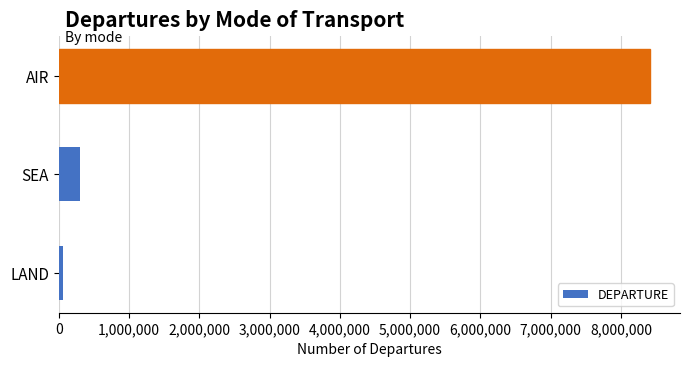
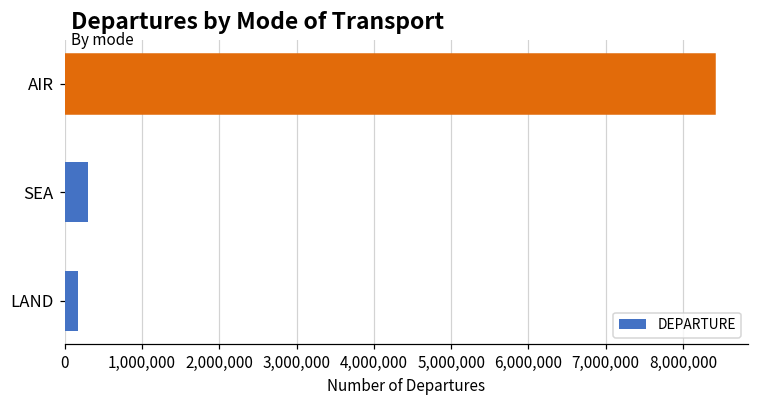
LAND: 100,000 -> 200,000
